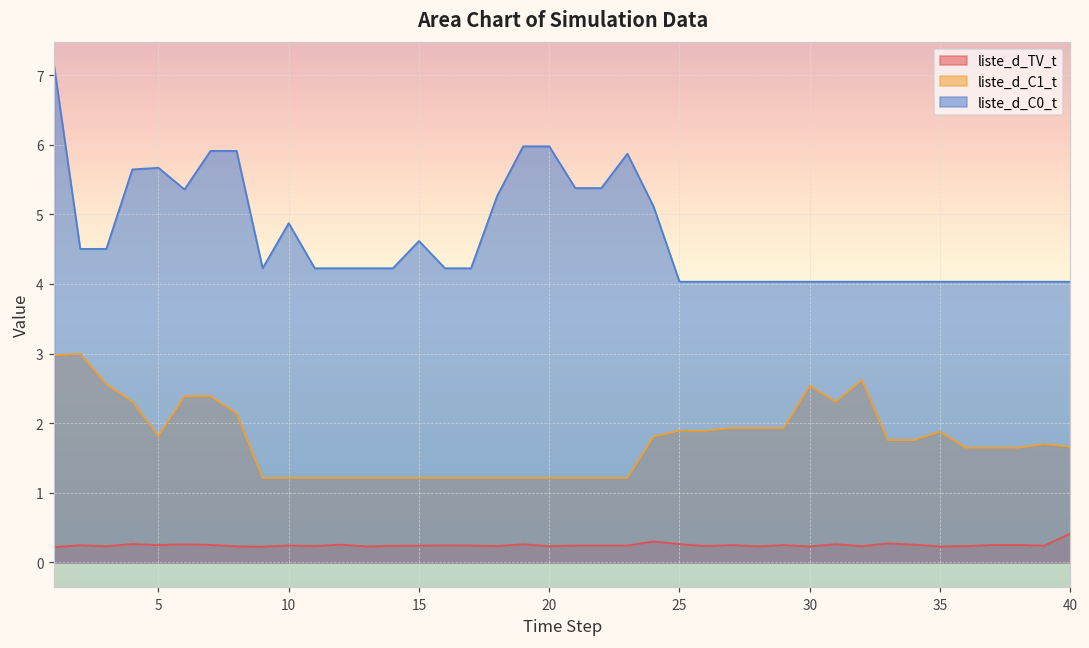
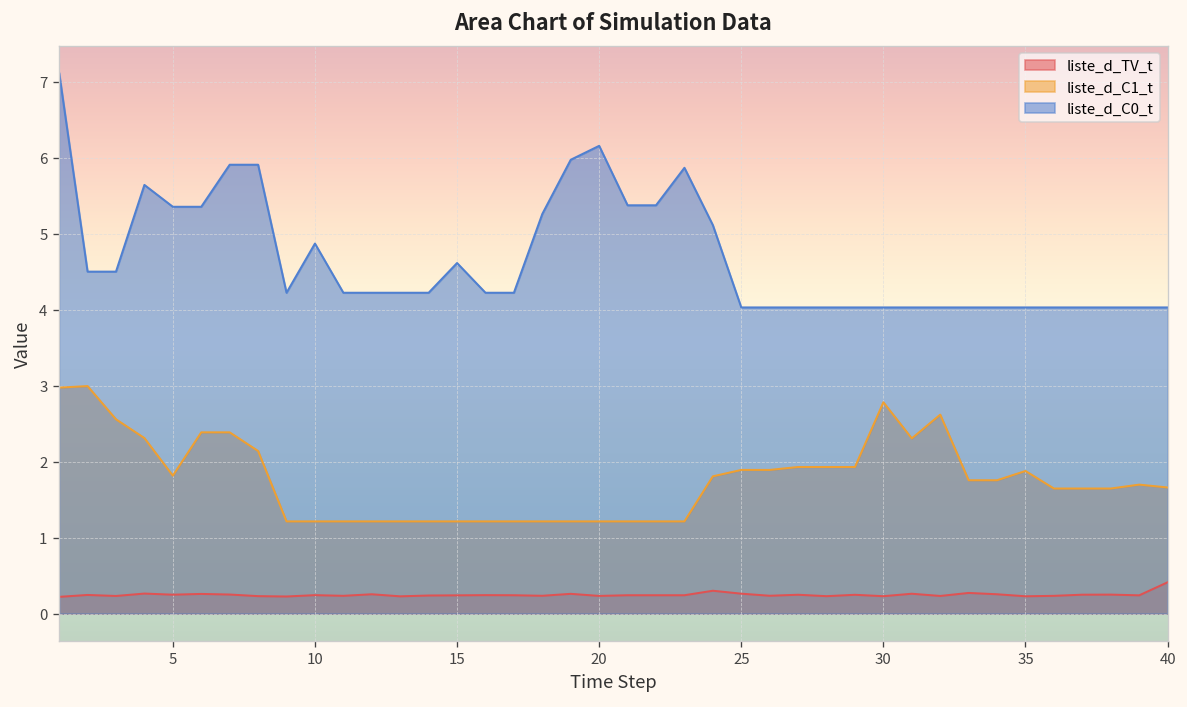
liste_d_C0_t, 5: 5.7 -> 5.4
liste_d_C0_t, 20: 6.0 -> 6.2
liste_d_C1_t, 30: 2.5 -> 2.8
